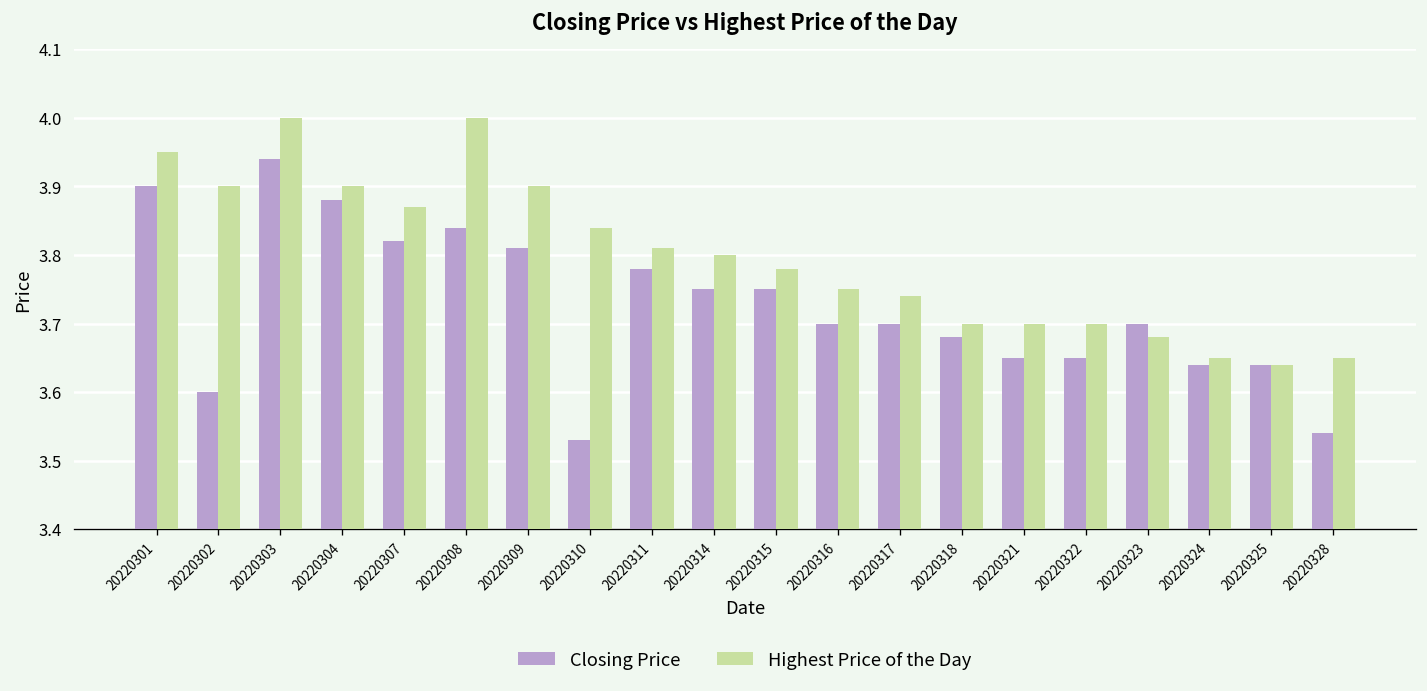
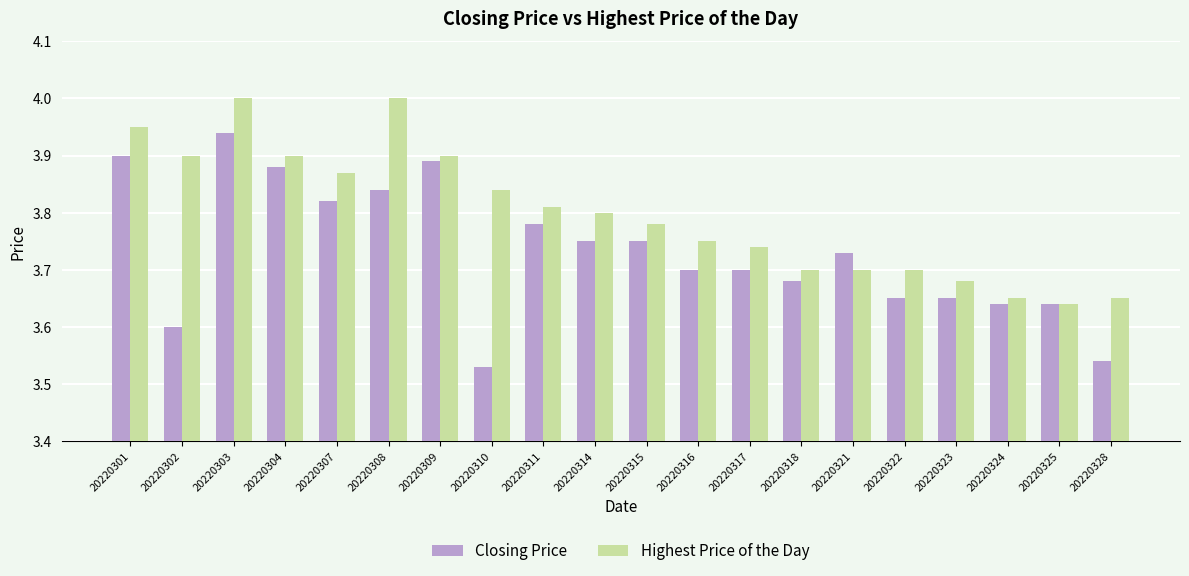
Closing Price, 20220309: 3.81 -> 3.89
Closing Price, 20220321: 3.65 -> 3.73
Closing Price, 20220323: 3.70 -> 3.65
